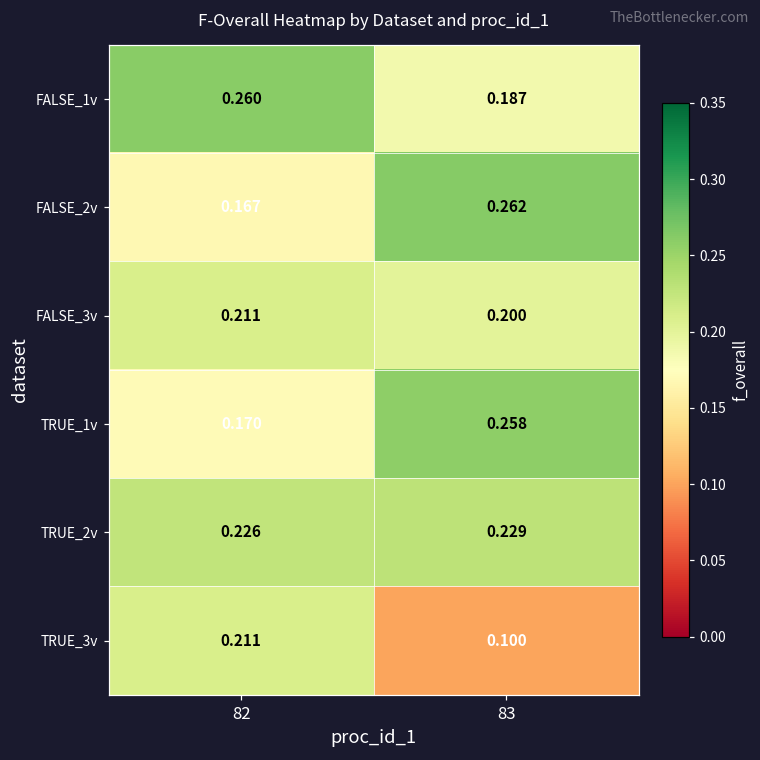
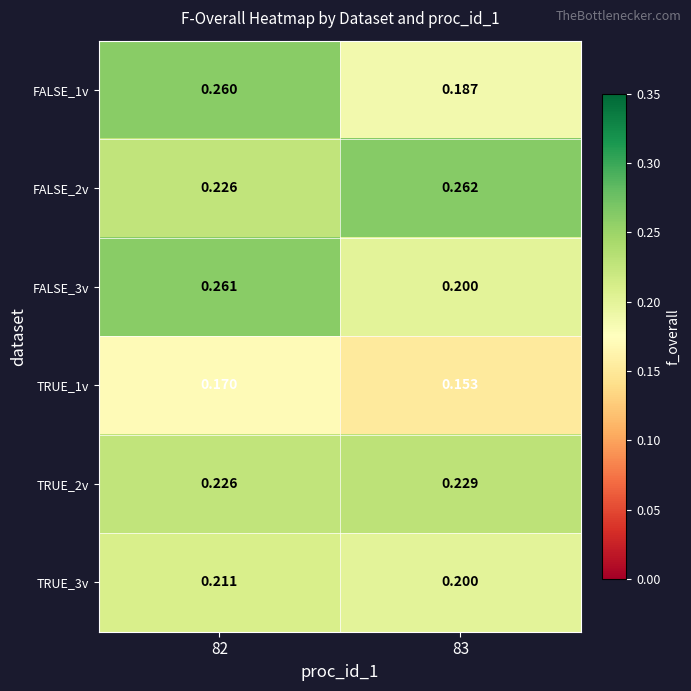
FALSE_2v, 82: 0.167 -> 0.226
FALSE_3v, 82: 0.211 -> 0.261
TRUE_1v, 83: 0.258 -> 0.153
TRUE_3v, 83: 0.100 -> 0.200
